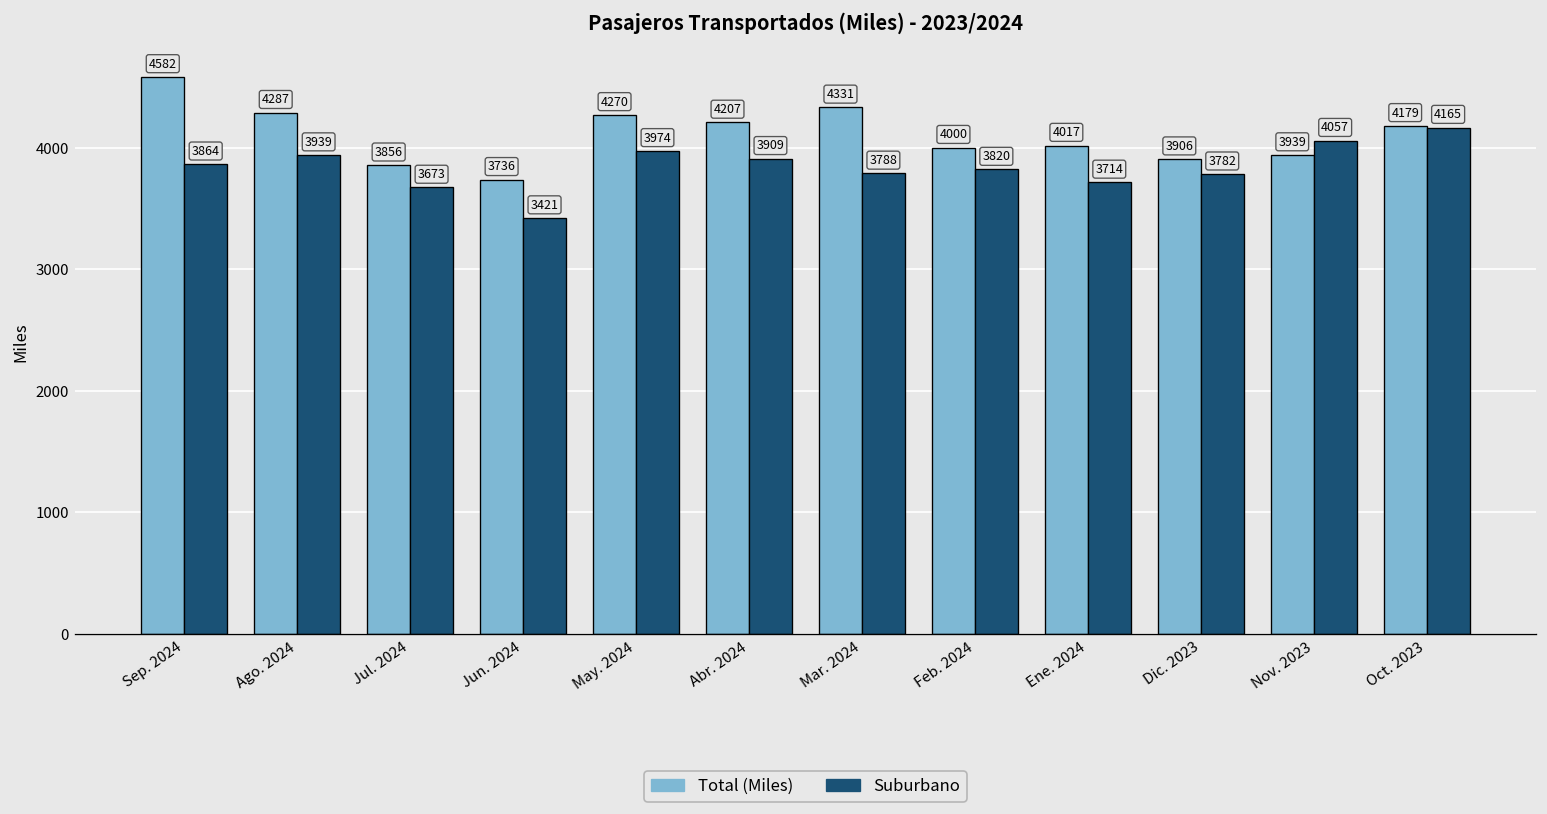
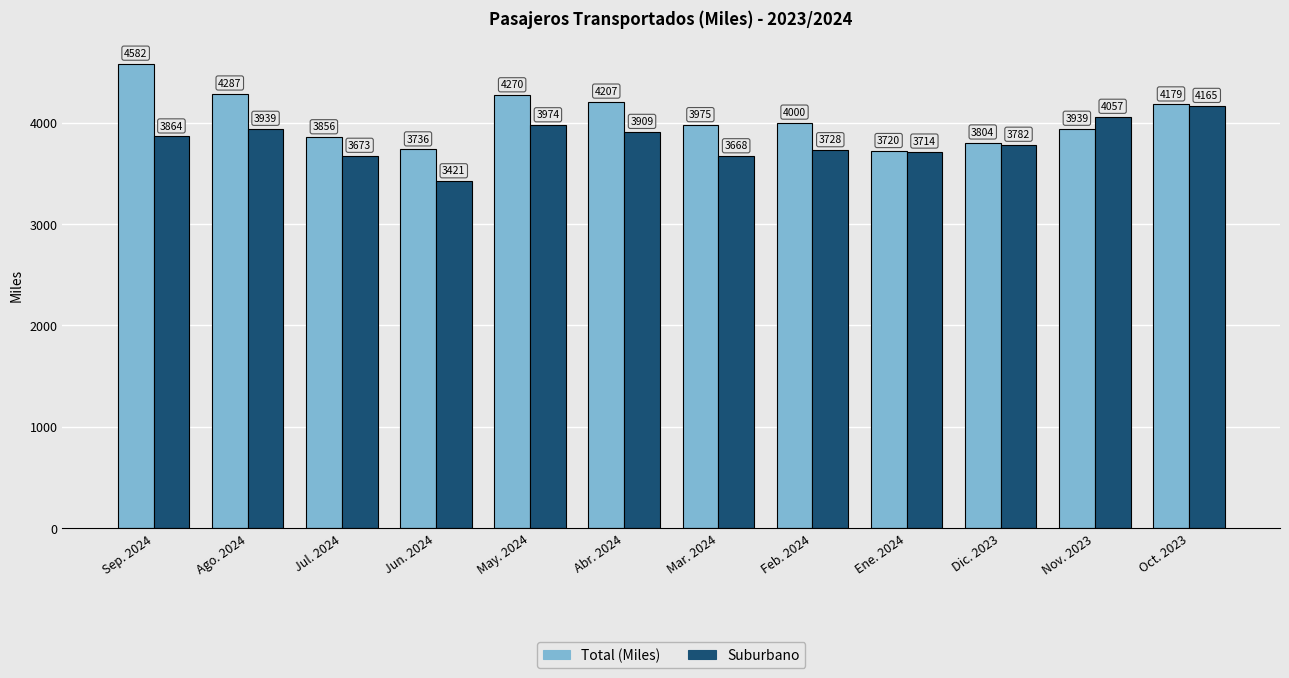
Total (Miles), Mar. 2024: 4331 -> 3975
Suburbano, Mar. 2024: 3788 -> 3668
Suburbano, Feb. 2024: 3820 -> 3728
Total (Miles), Ene. 2024: 4017 -> 3720
Total (Miles), Dic. 2023: 3906 -> 3804
